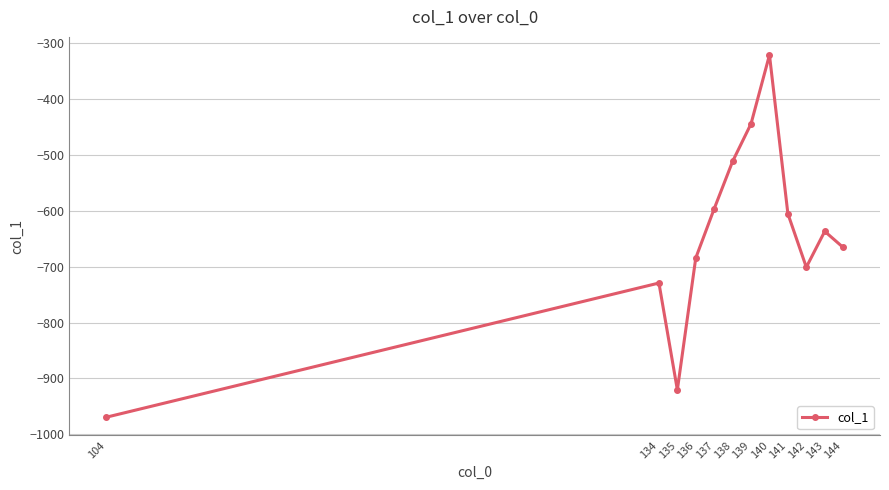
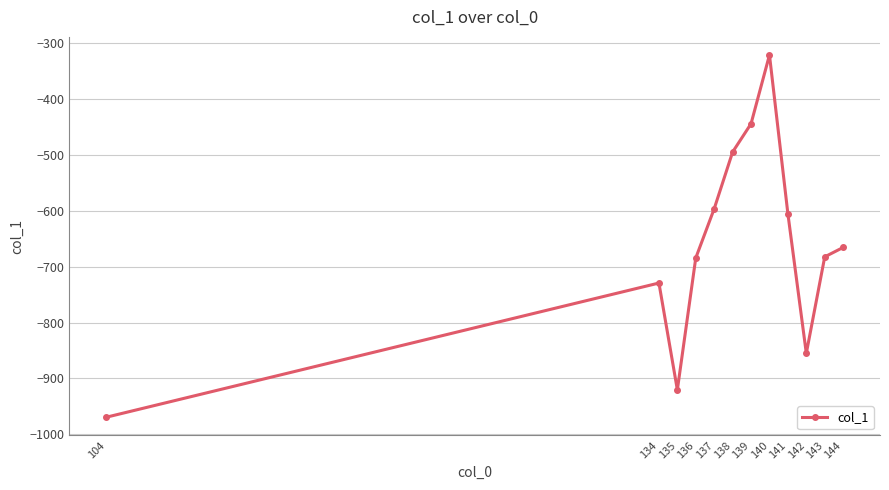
138: -510 -> -490
142: -700 -> -860
143: -640 -> -680
